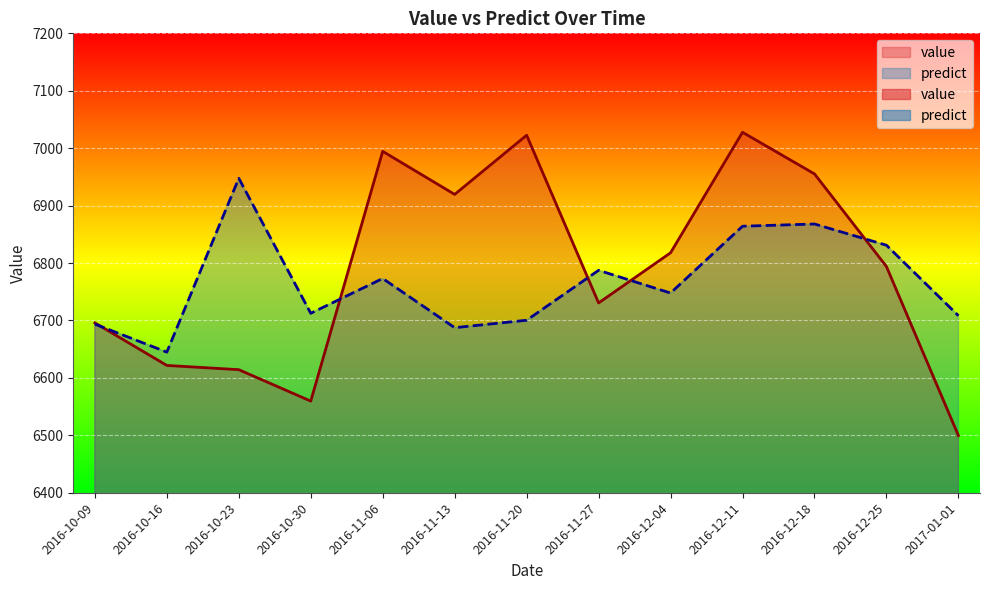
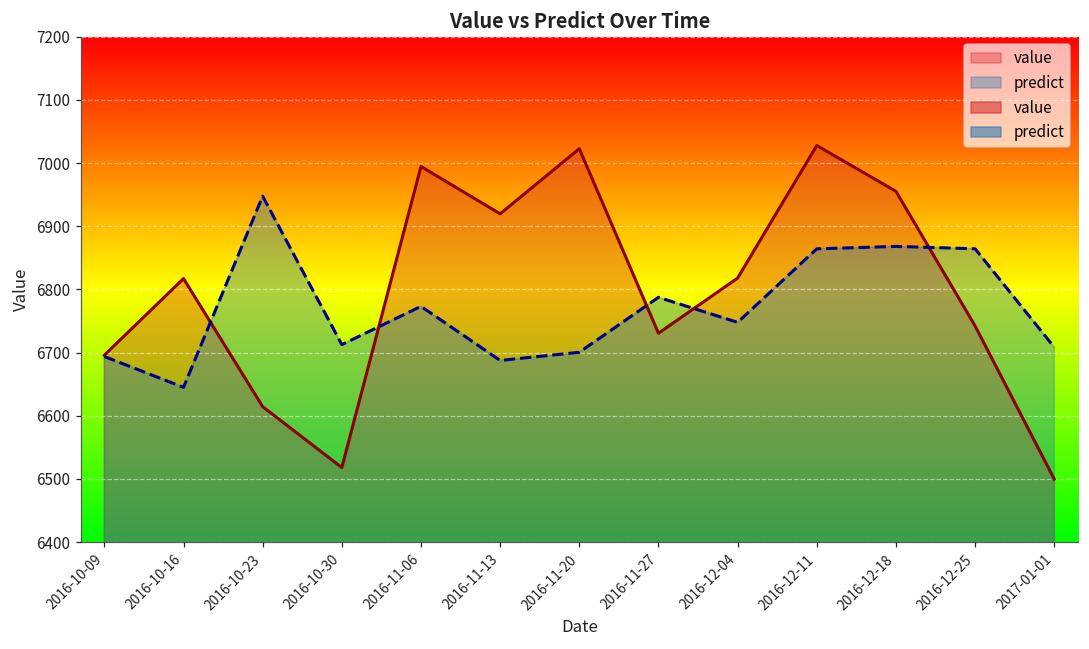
value, 2016-10-16: 6620 -> 6820
value, 2016-10-30: 6560 -> 6520
value, 2016-12-25: 6790 -> 6740
predict, 2016-12-25: 6830 -> 6860
